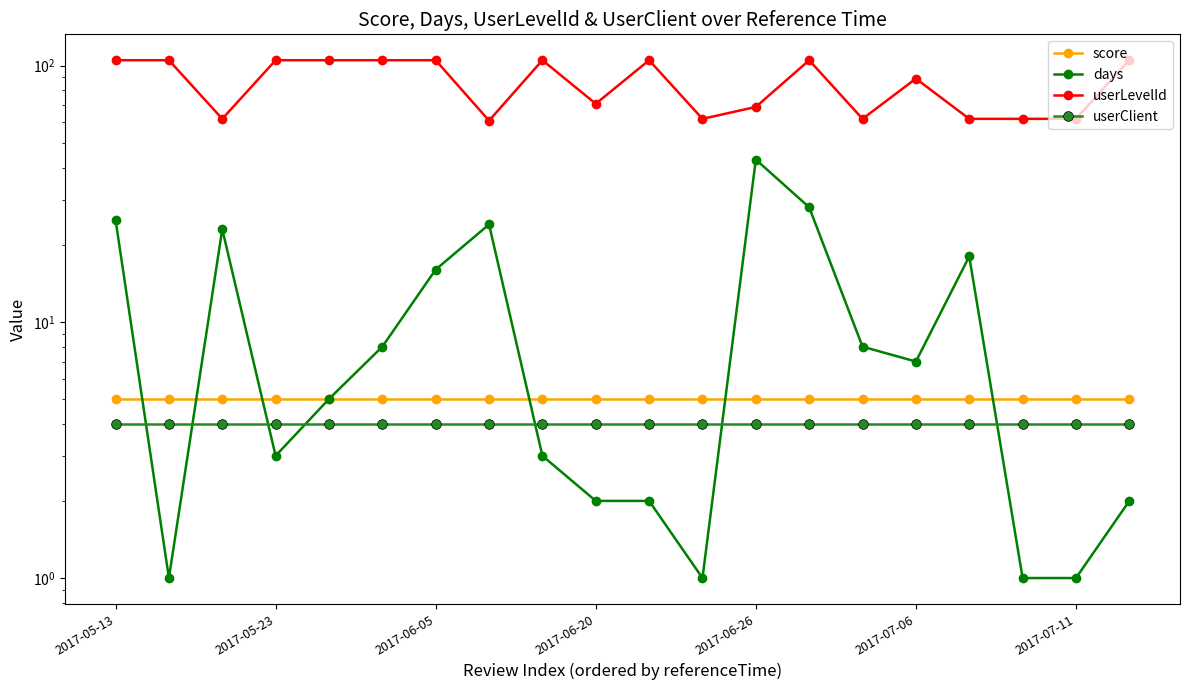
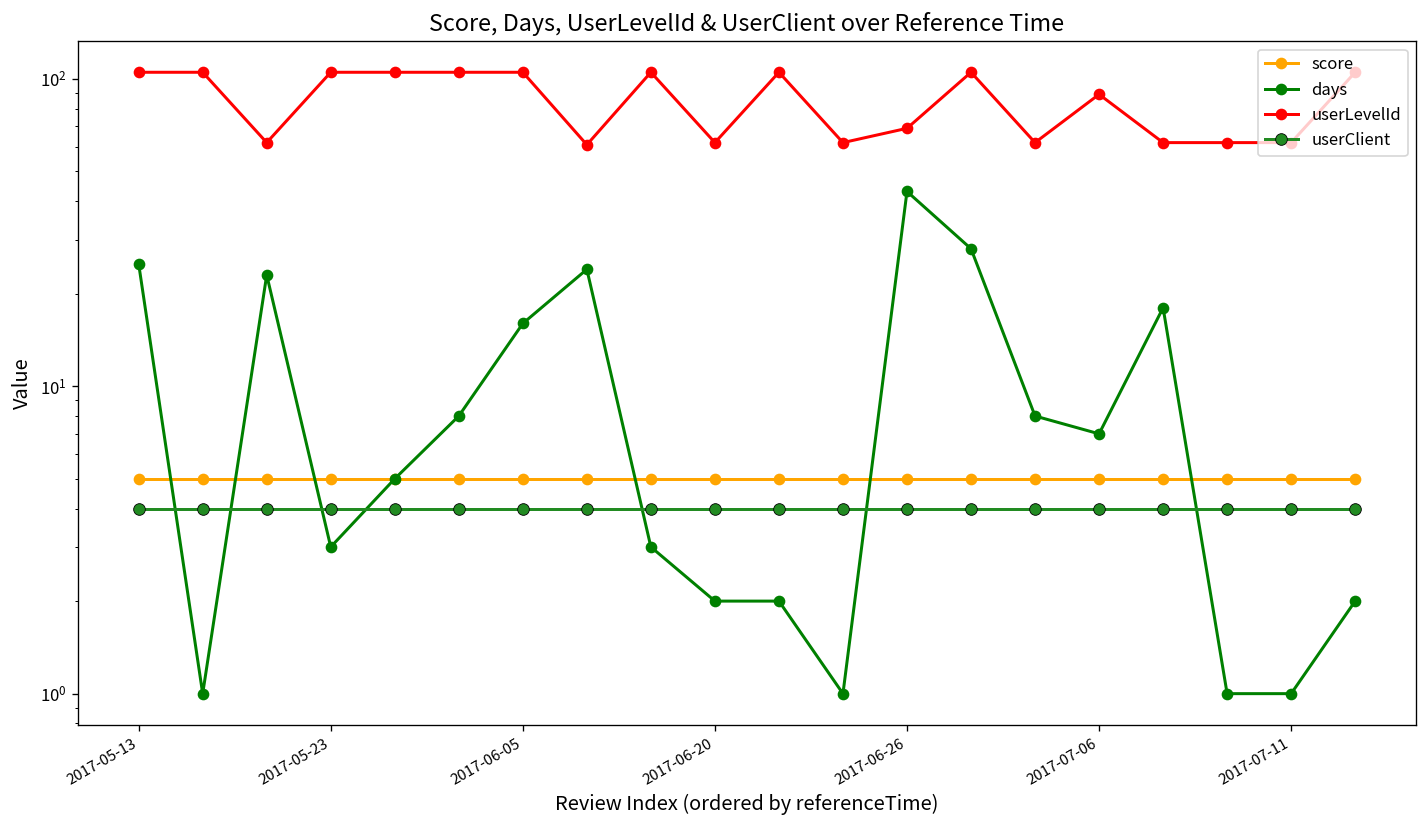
userLevelId, 2017-06-20: 71 -> 62
